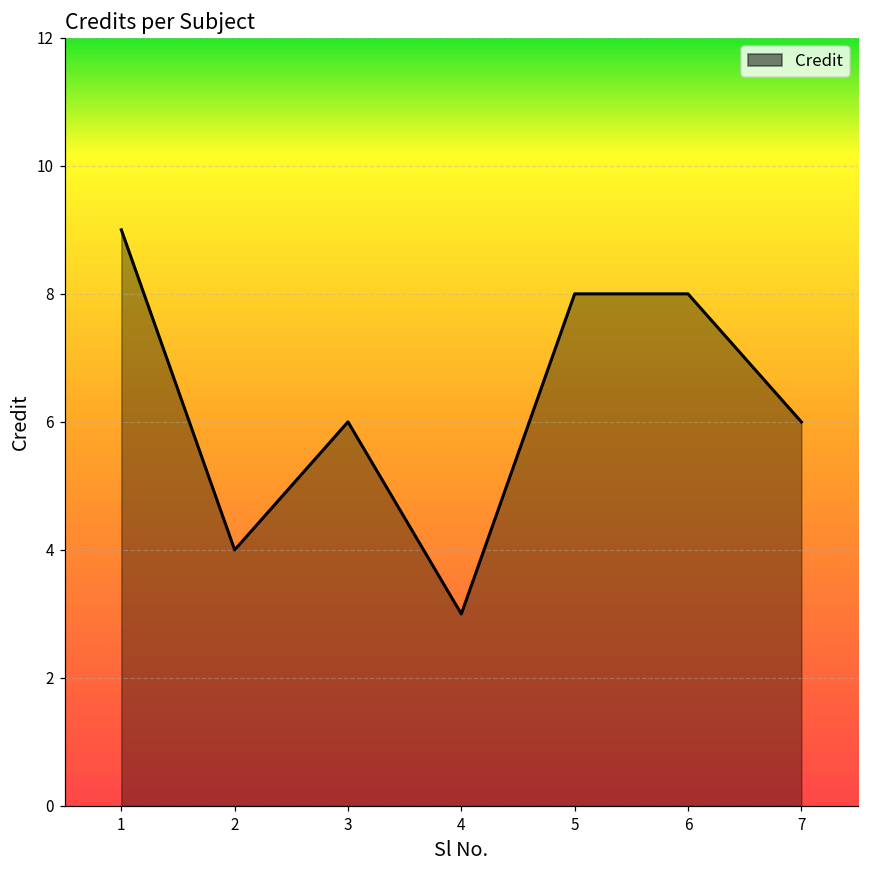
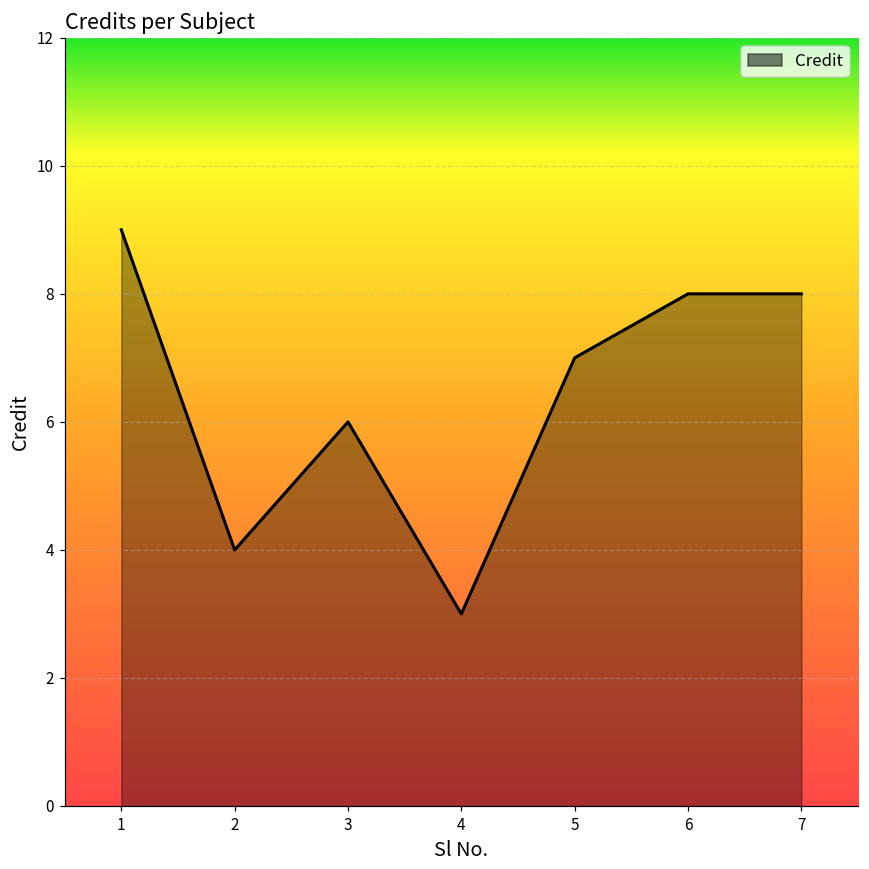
5: 8 -> 7
7: 6 -> 8
